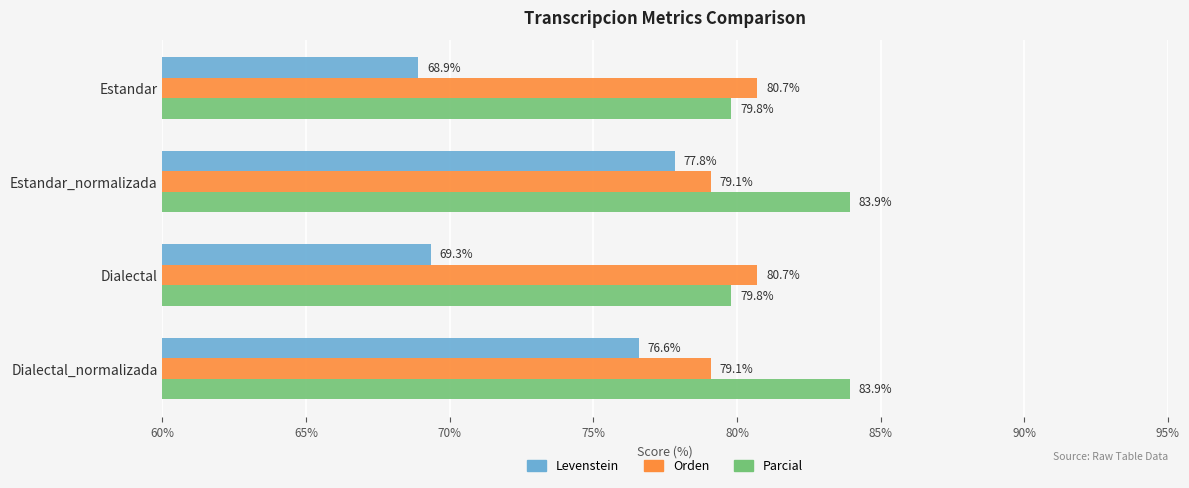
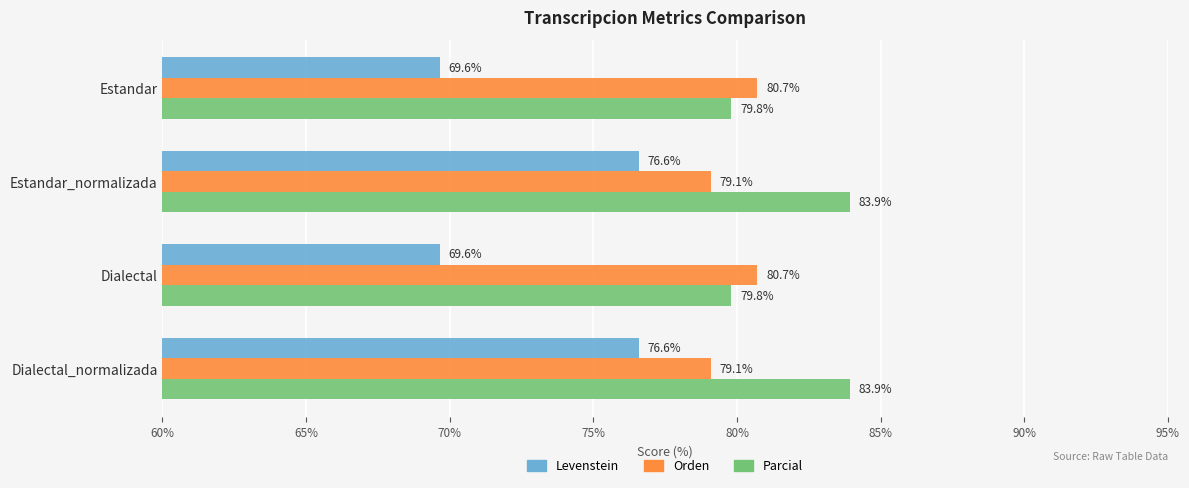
Levenstein, Estandar: 68.9% -> 69.6%
Levenstein, Estandar_normalizada: 77.8% -> 76.6%
Levenstein, Dialectal: 69.3% -> 69.6%
